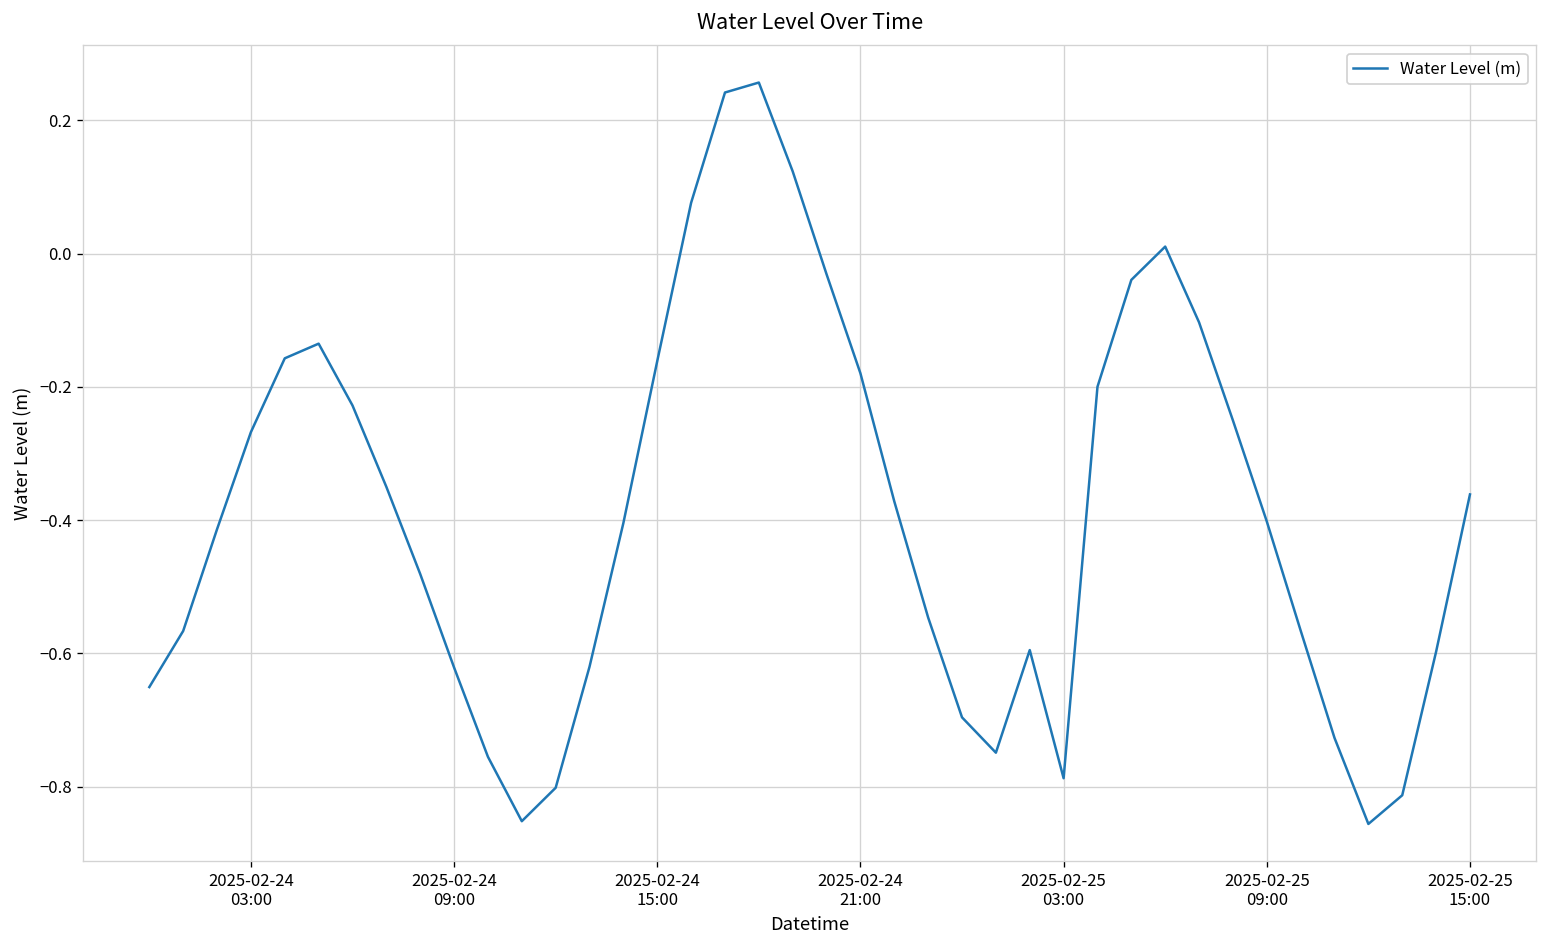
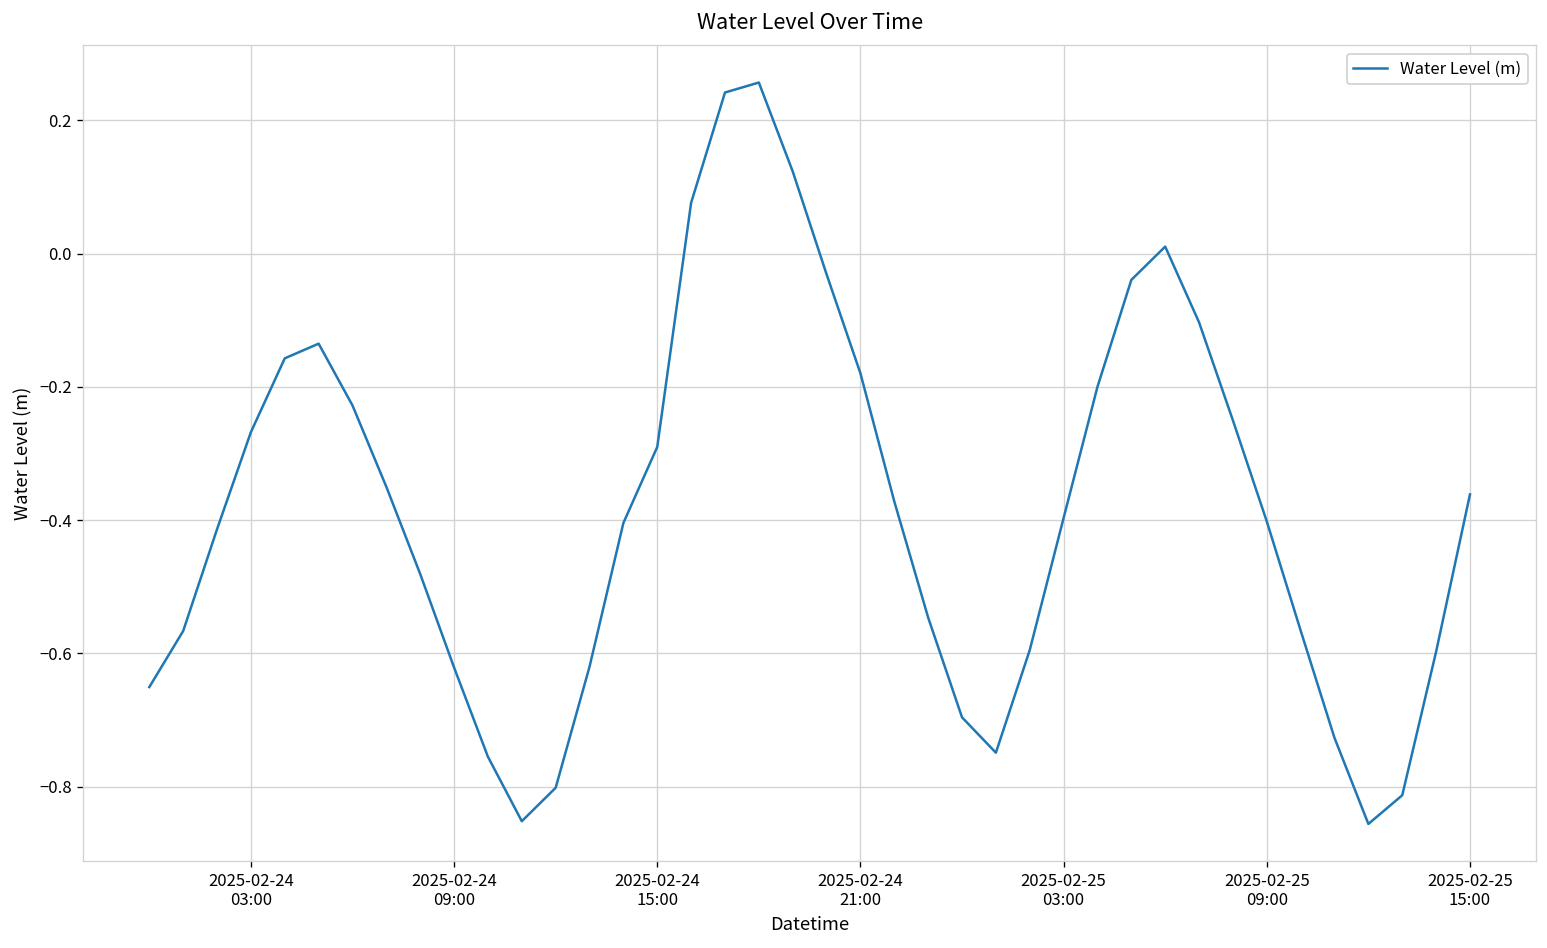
2025-02-24 15:00: -0.16 -> -0.29
2025-02-25 03:00: -0.79 -> -0.40
